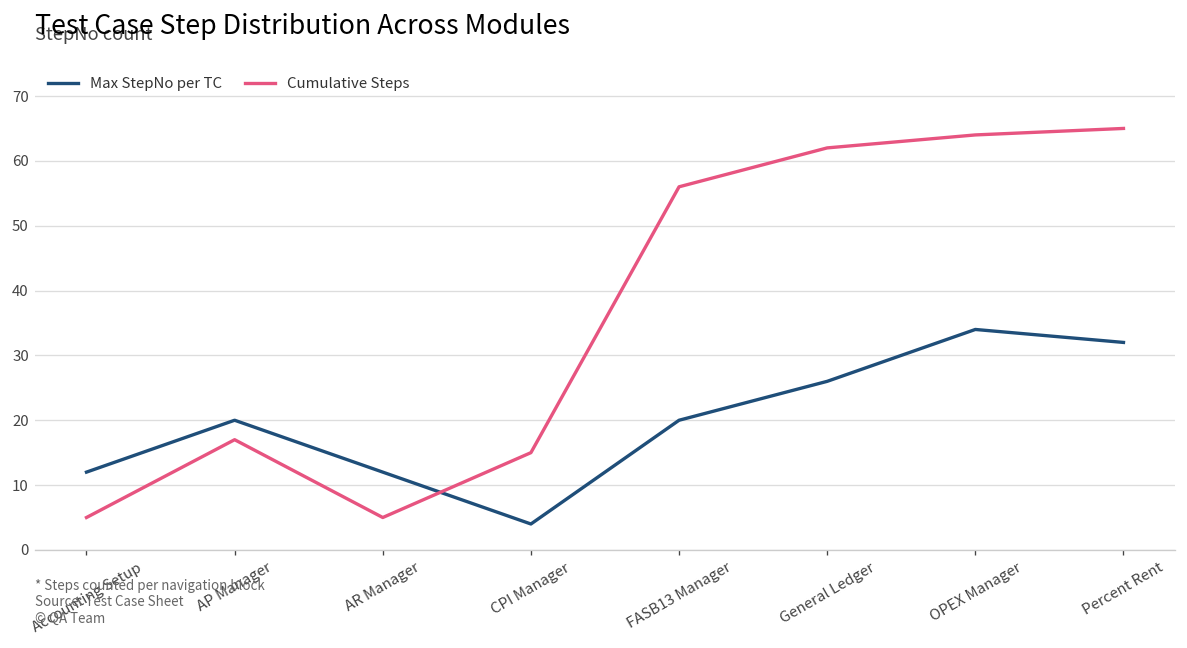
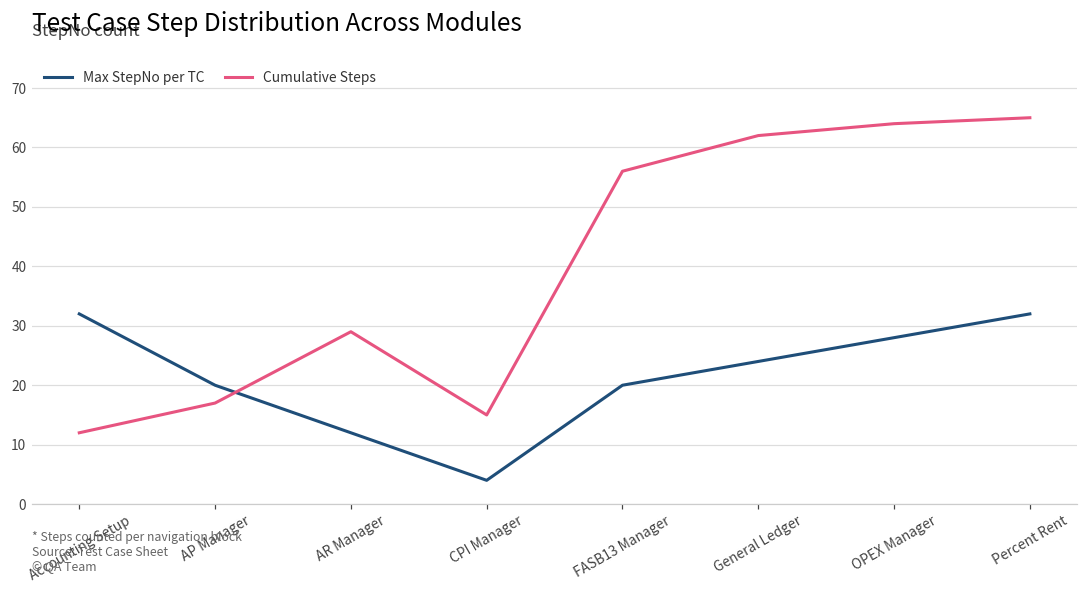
Max StepNo per TC, Accounting Setup: 12 -> 32
Cumulative Steps, Accounting Setup: 5 -> 12
Cumulative Steps, AR Manager: 5 -> 29
Max StepNo per TC, General Ledger: 26 -> 24
Max StepNo per TC, OPEX Manager: 34 -> 28
